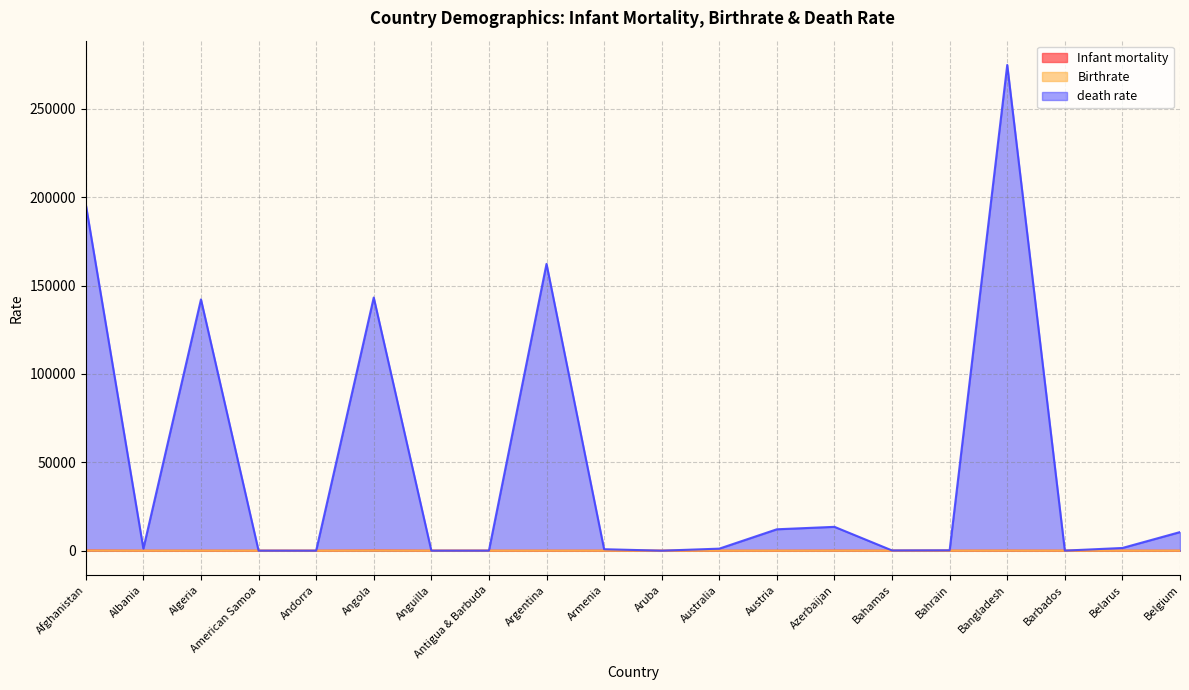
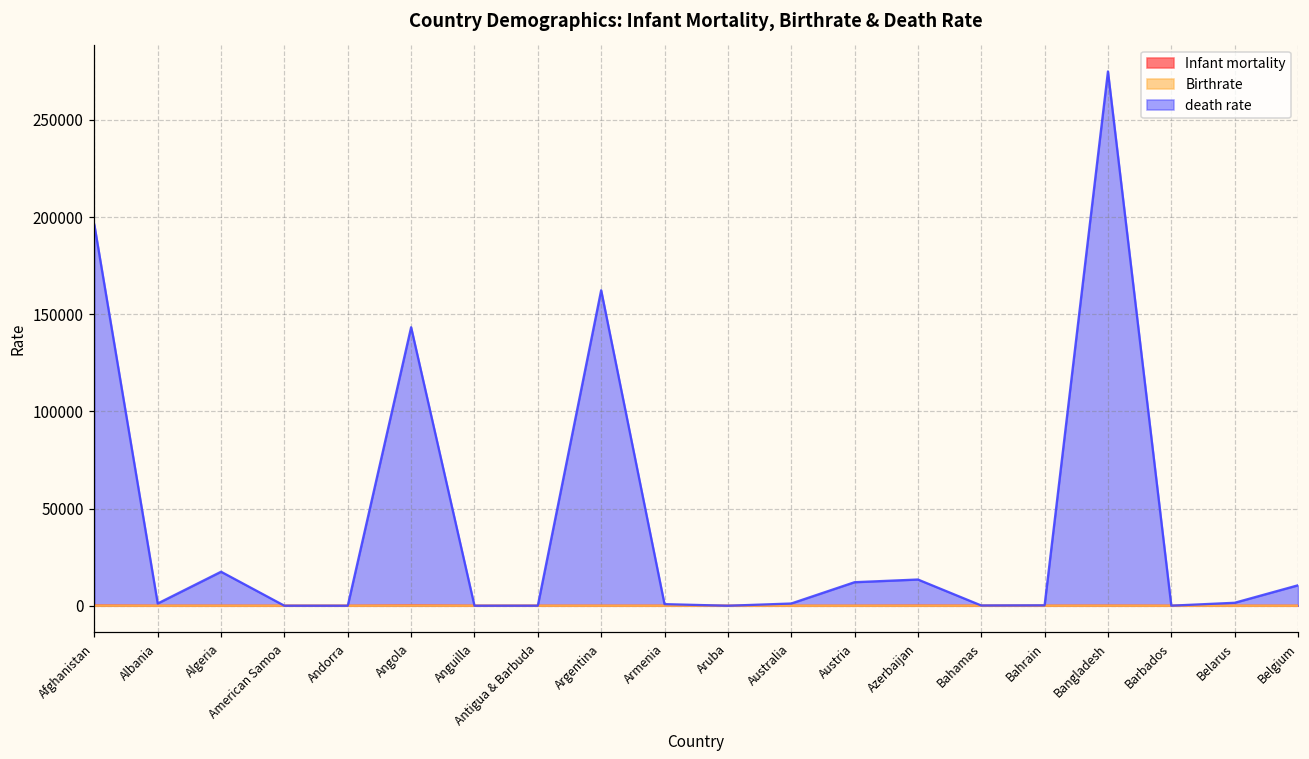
death rate, Algeria: 142000 -> 17000
